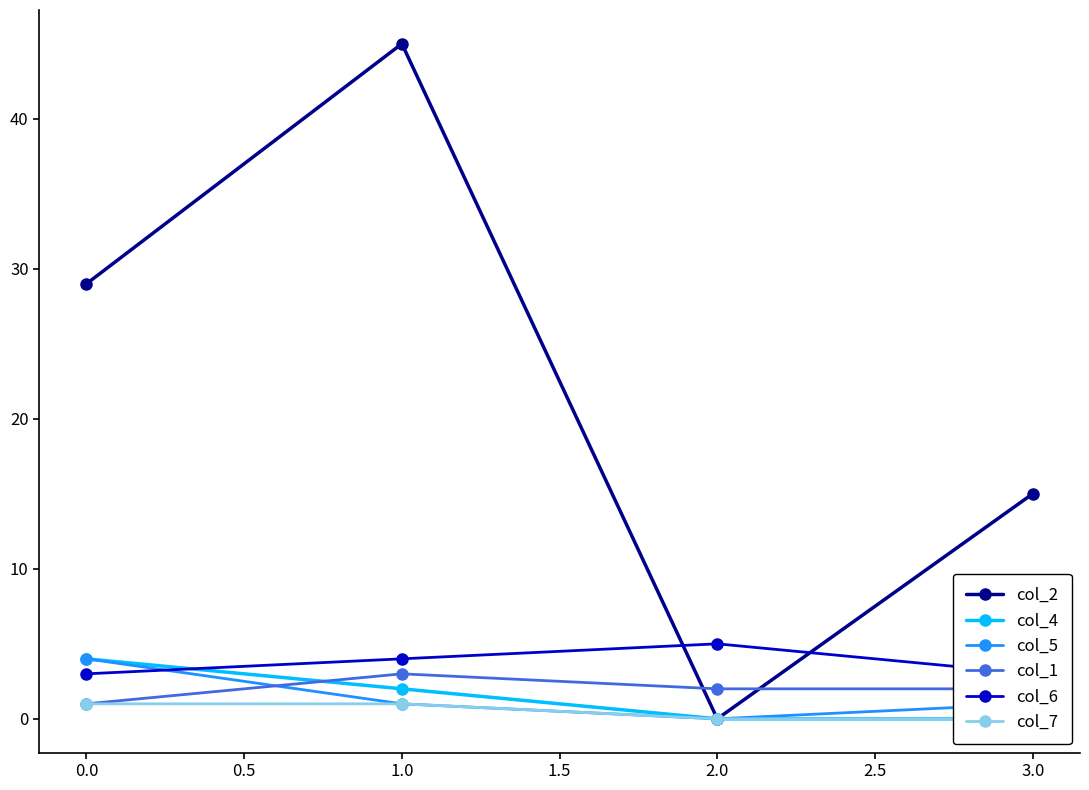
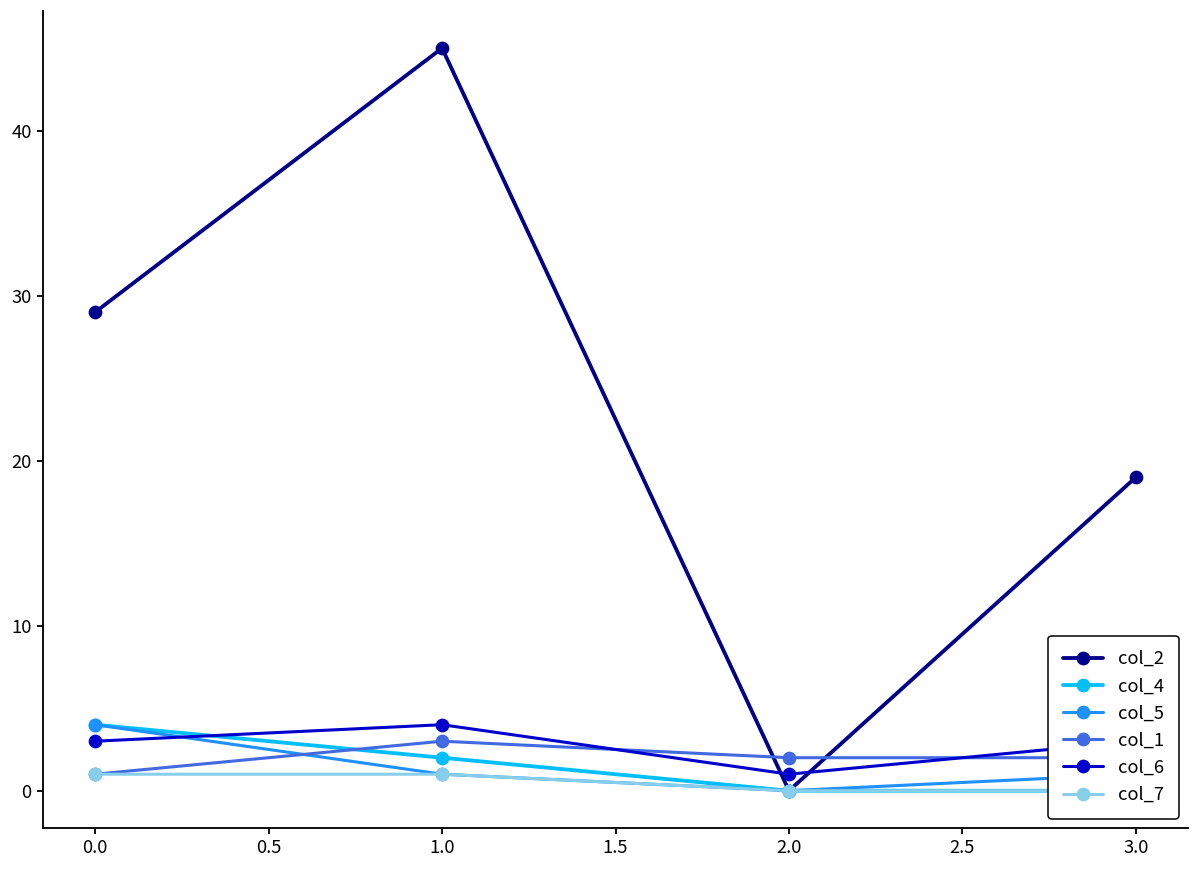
col_6, 2.0: 5 -> 1
col_2, 3.0: 15 -> 19
